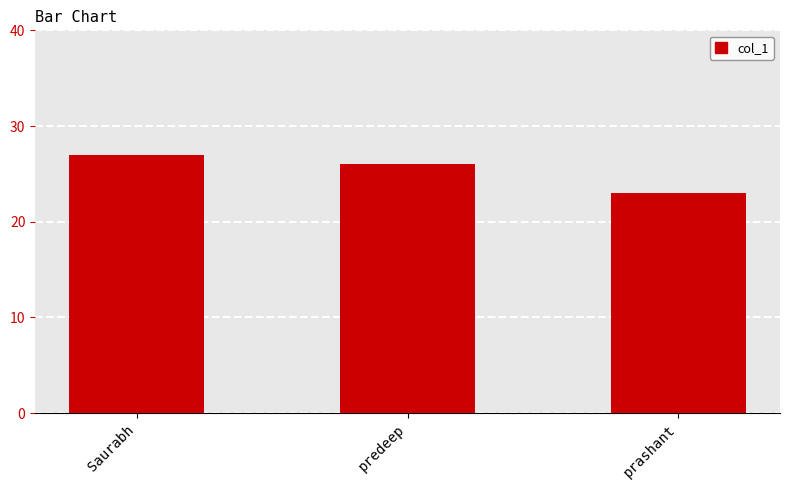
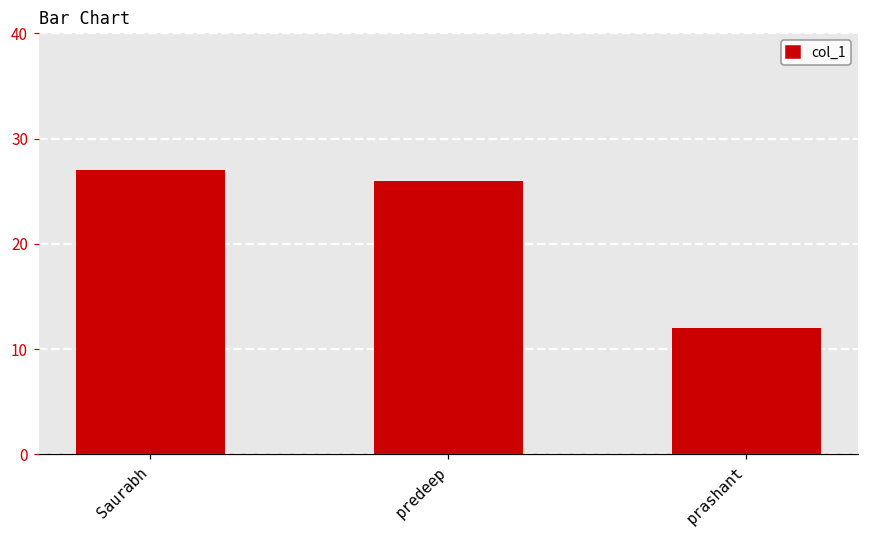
prashant: 23 -> 12
